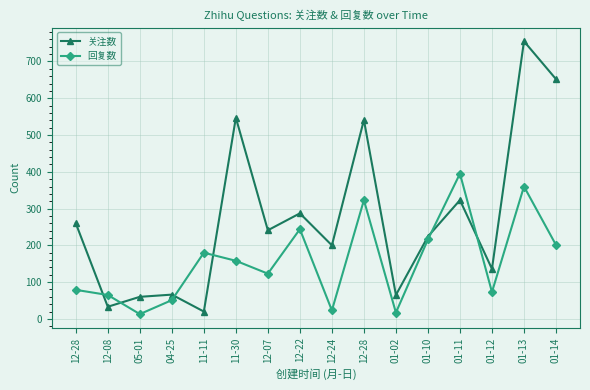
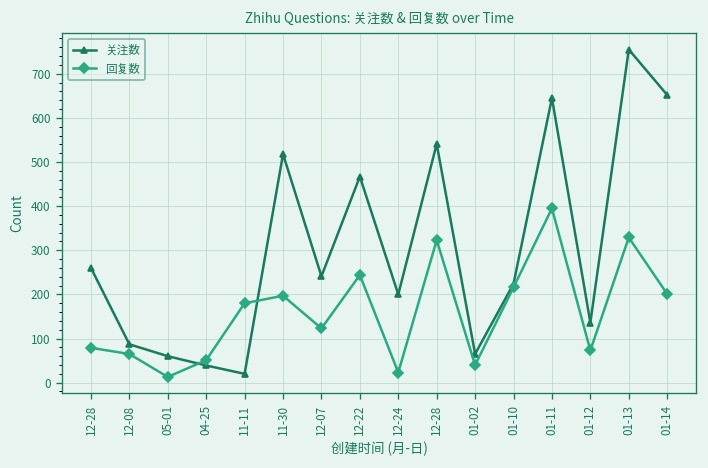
关注数, 12-08: 30 -> 90
关注数, 04-25: 70 -> 40
关注数, 11-30: 550 -> 520
回复数, 11-30: 160 -> 200
关注数, 12-22: 290 -> 470
回复数, 01-02: 20 -> 40
关注数, 01-11: 320 -> 650
回复数, 01-13: 360 -> 330
